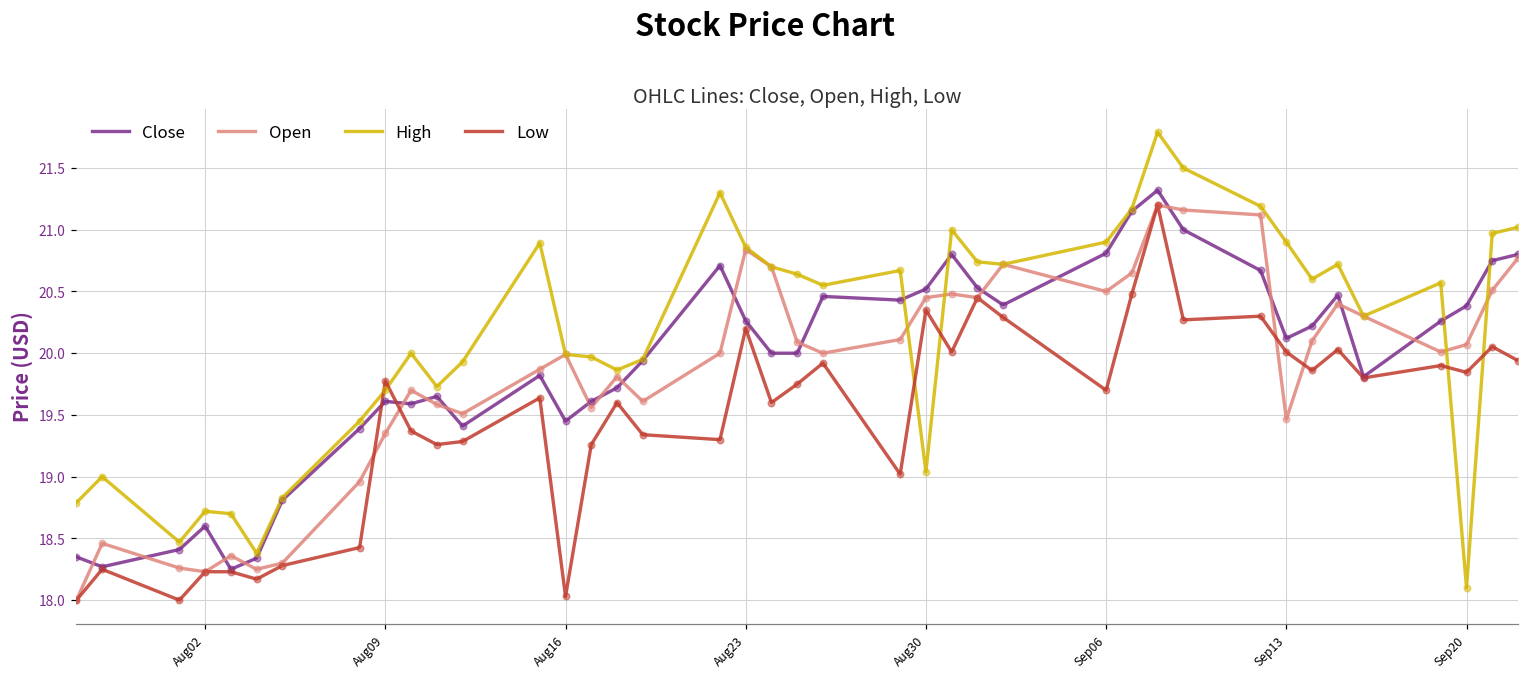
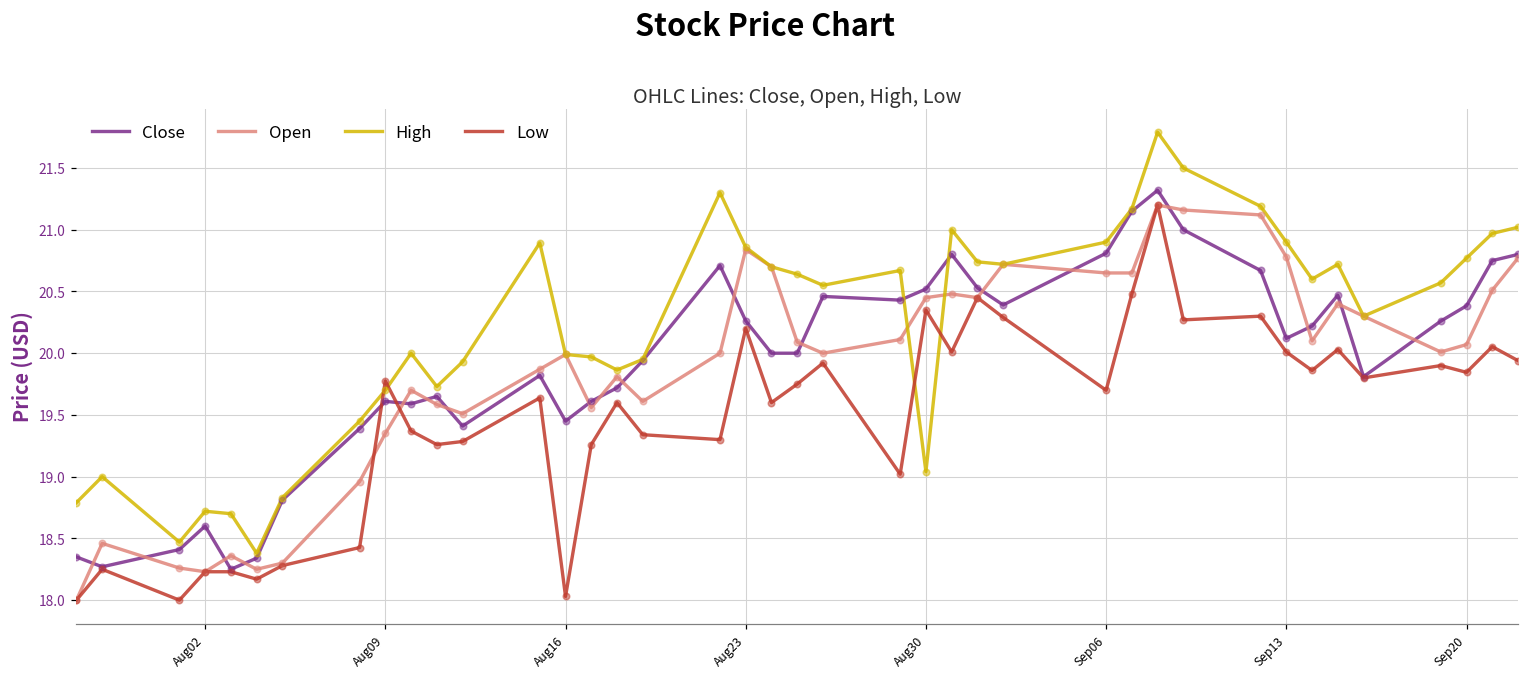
Open, Sep06: 20.50 -> 20.65
Open, Sep13: 19.47 -> 20.78
High, Sep20: 18.10 -> 20.77
